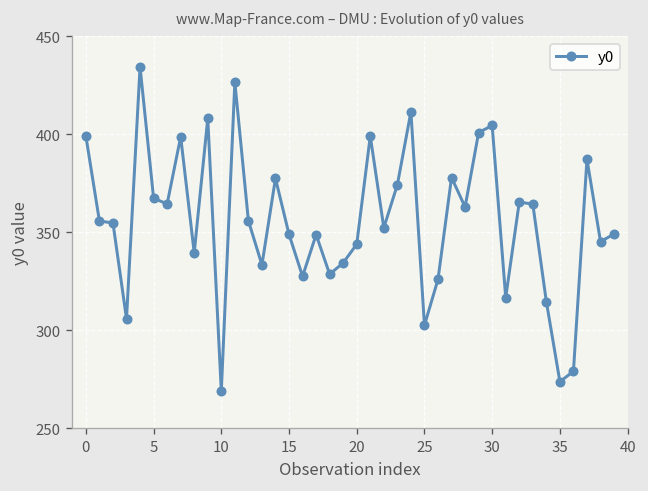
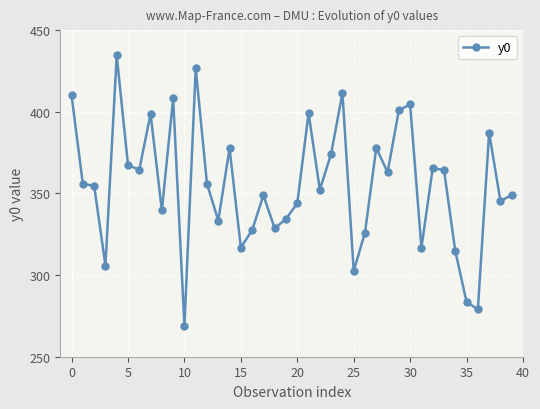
0: 399 -> 410
15: 349 -> 317
35: 274 -> 284
